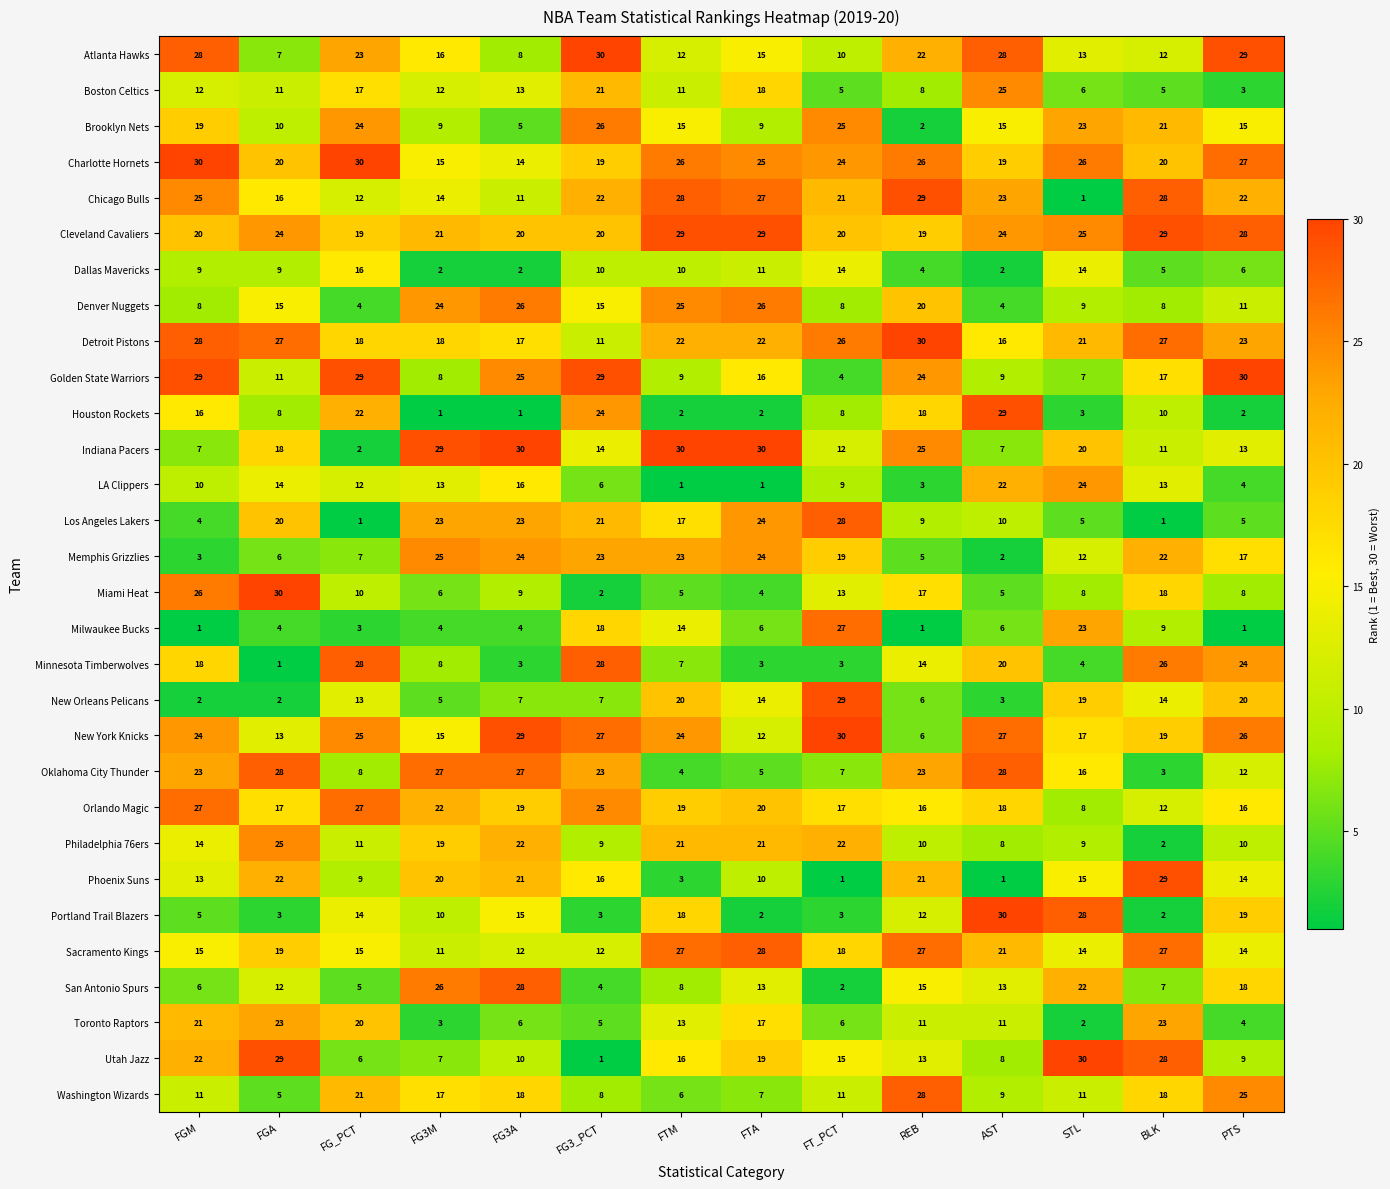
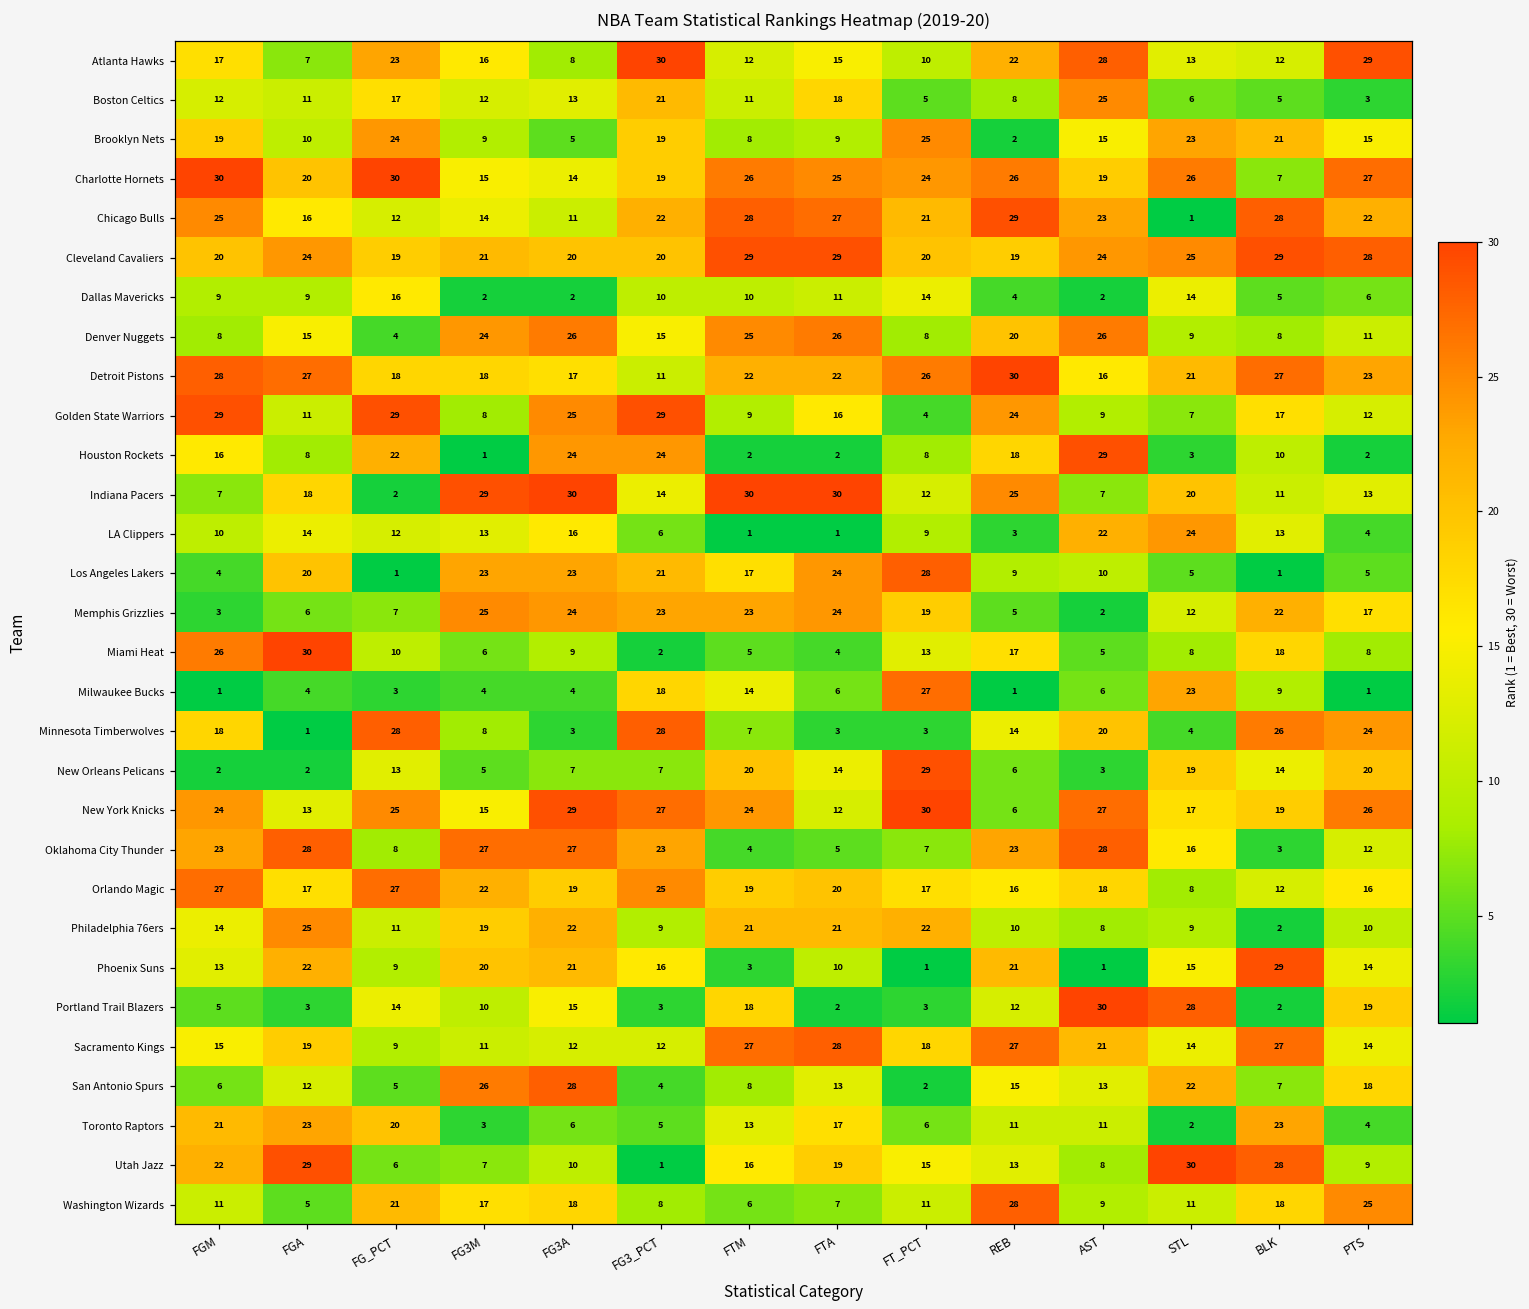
Atlanta Hawks, FGM: 28 -> 17
Brooklyn Nets, FG3_PCT: 26 -> 19
Brooklyn Nets, FTM: 15 -> 8
Charlotte Hornets, BLK: 20 -> 7
Denver Nuggets, AST: 4 -> 26
Golden State Warriors, PTS: 30 -> 12
Houston Rockets, FG3A: 1 -> 24
Sacramento Kings, FG_PCT: 15 -> 9
